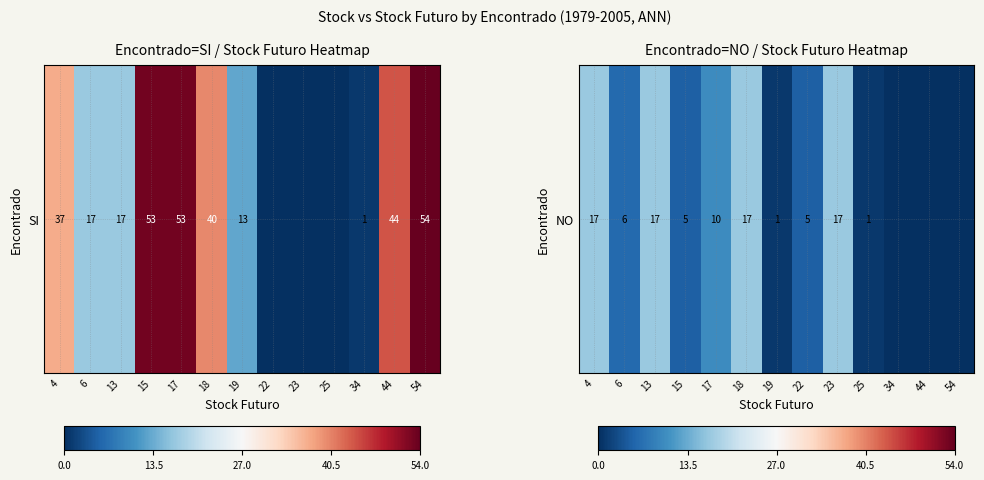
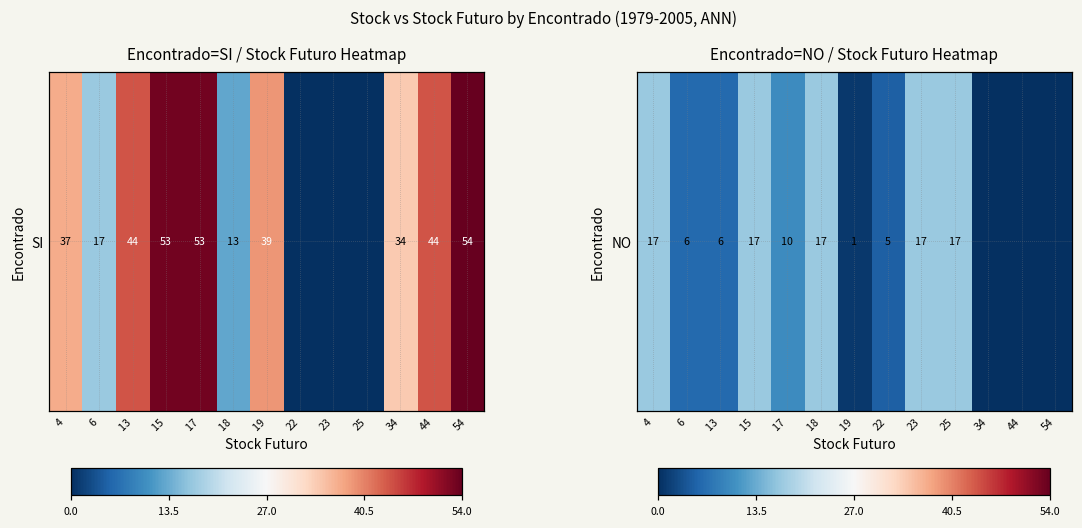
Encontrado=SI / Stock Futuro Heatmap, SI, 13: 17 -> 44
Encontrado=SI / Stock Futuro Heatmap, SI, 18: 40 -> 13
Encontrado=SI / Stock Futuro Heatmap, SI, 19: 13 -> 39
Encontrado=SI / Stock Futuro Heatmap, SI, 34: 1 -> 34
Encontrado=NO / Stock Futuro Heatmap, NO, 13: 17 -> 6
Encontrado=NO / Stock Futuro Heatmap, NO, 15: 5 -> 17
Encontrado=NO / Stock Futuro Heatmap, NO, 25: 1 -> 17
